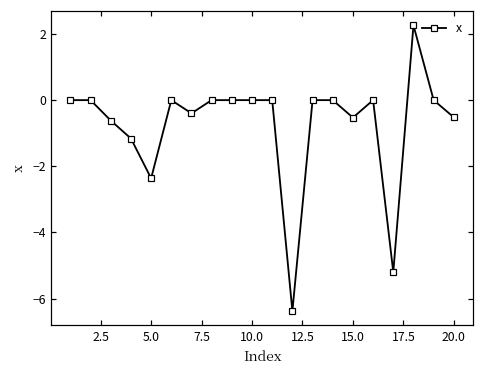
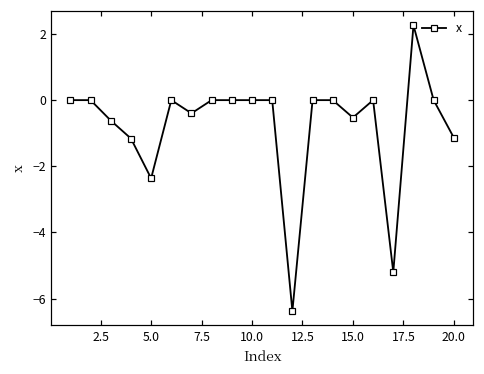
20.0: -0.5 -> -1.1
